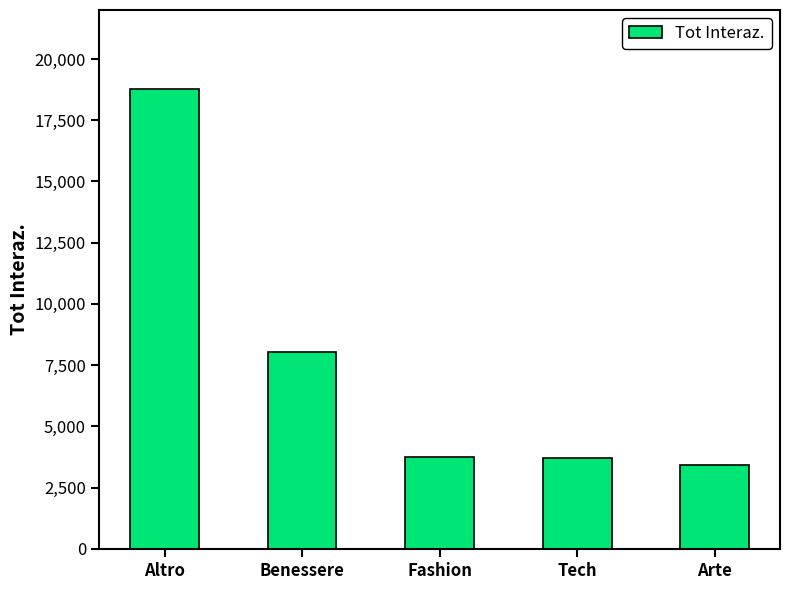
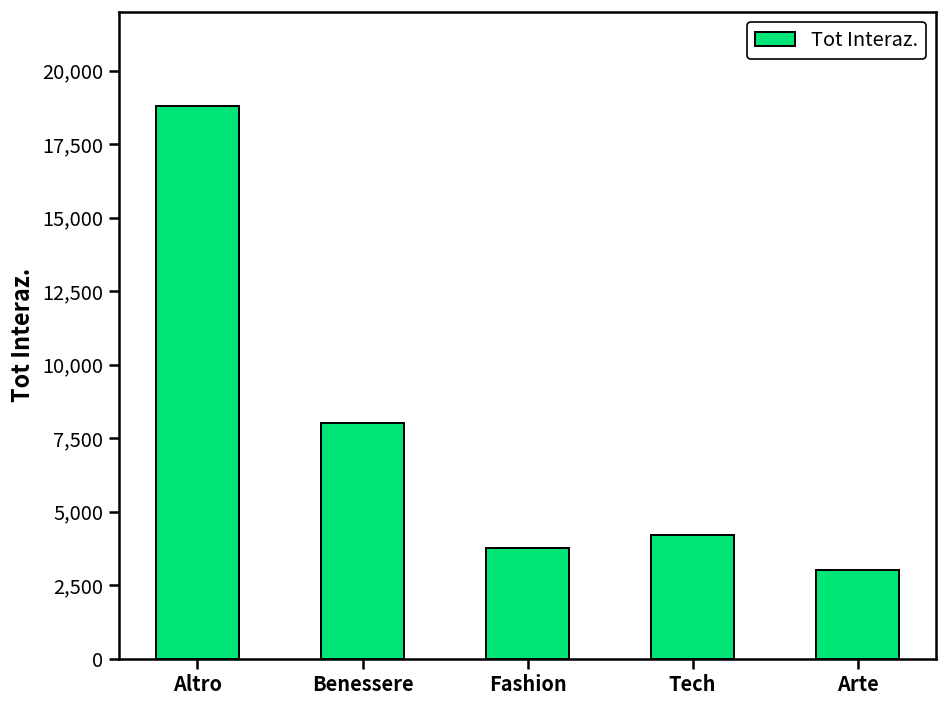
Tech: 3,700 -> 4,200
Arte: 3,400 -> 3,000
